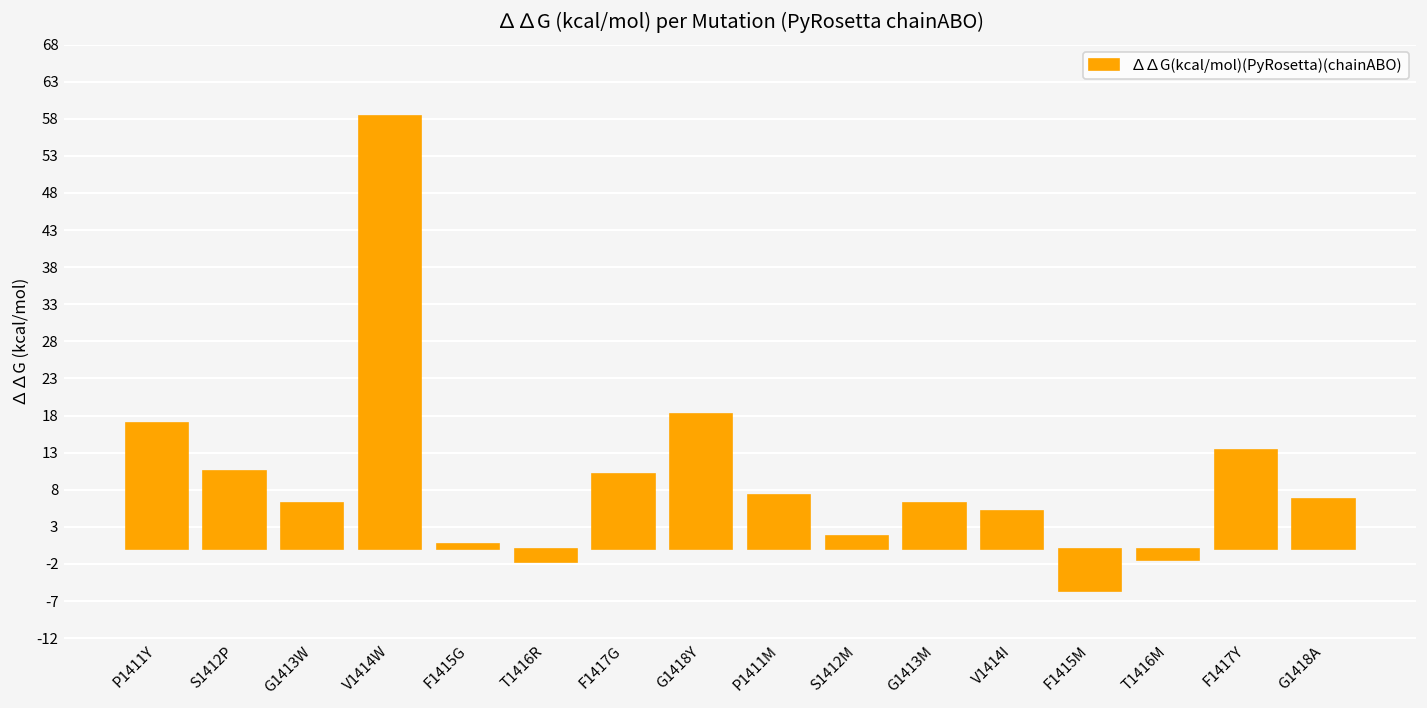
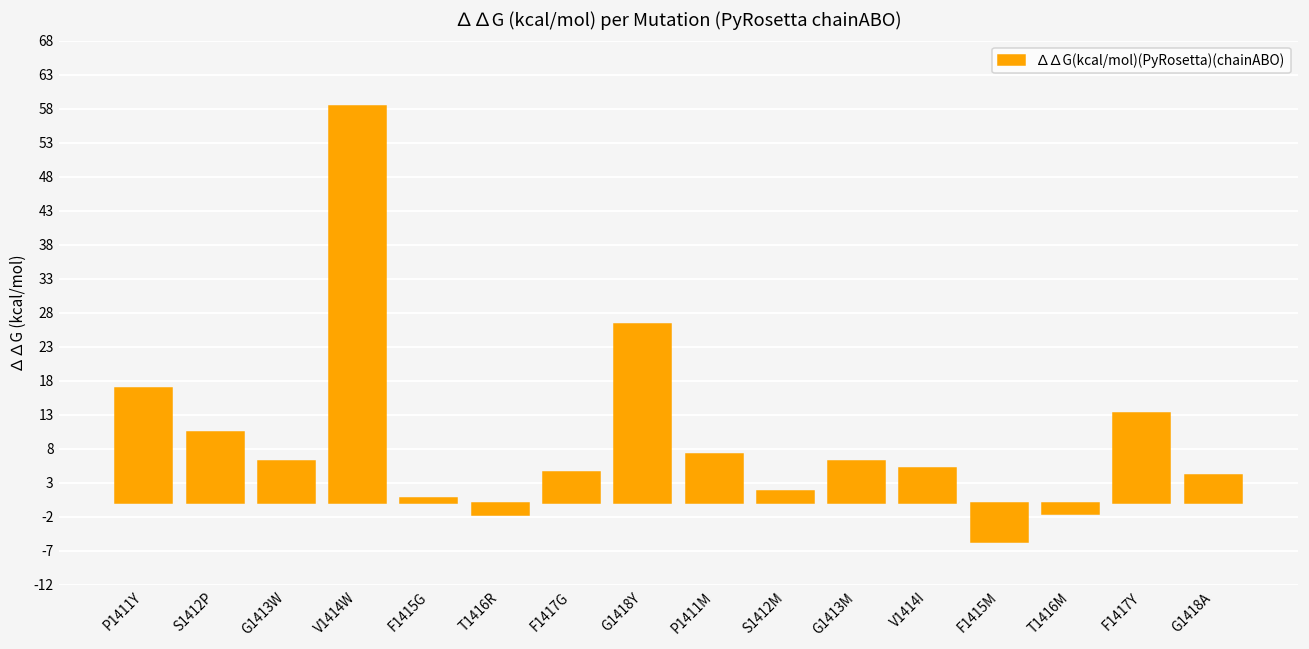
F1417G: 10 -> 5
G1418Y: 18 -> 26
G1418A: 7 -> 4
